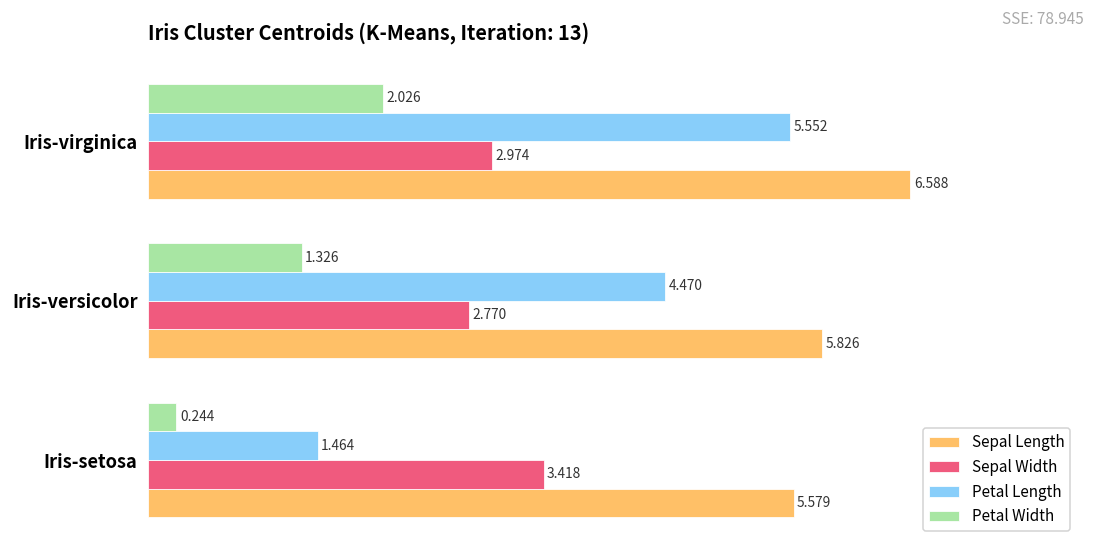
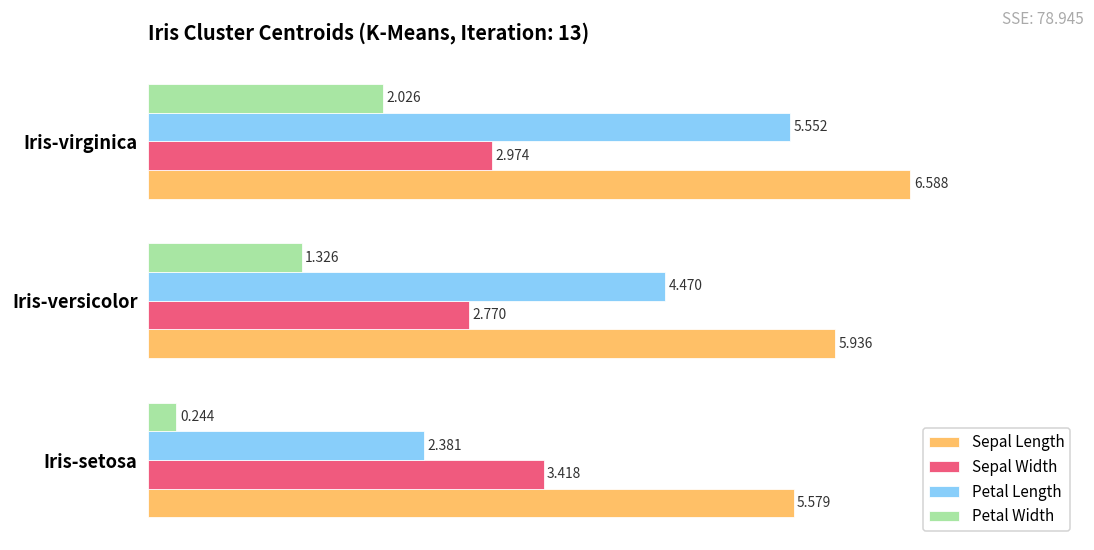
Sepal Length, Iris-versicolor: 5.826 -> 5.936
Petal Length, Iris-setosa: 1.464 -> 2.381
